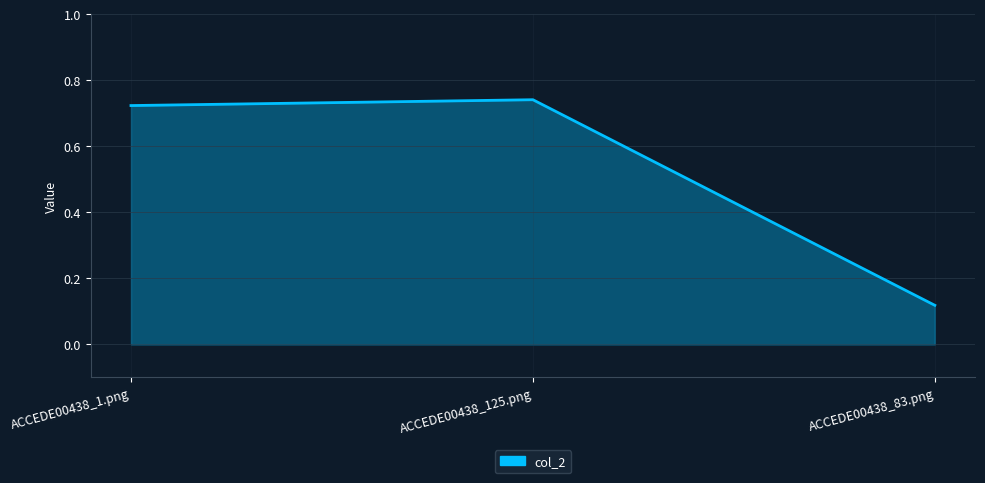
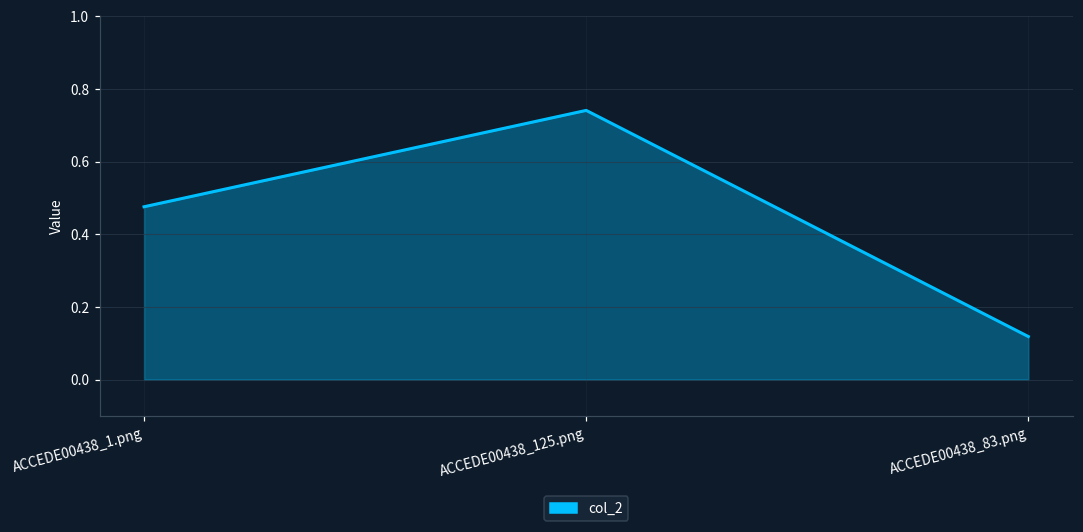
ACCEDE00438_1.png: 0.72 -> 0.48
